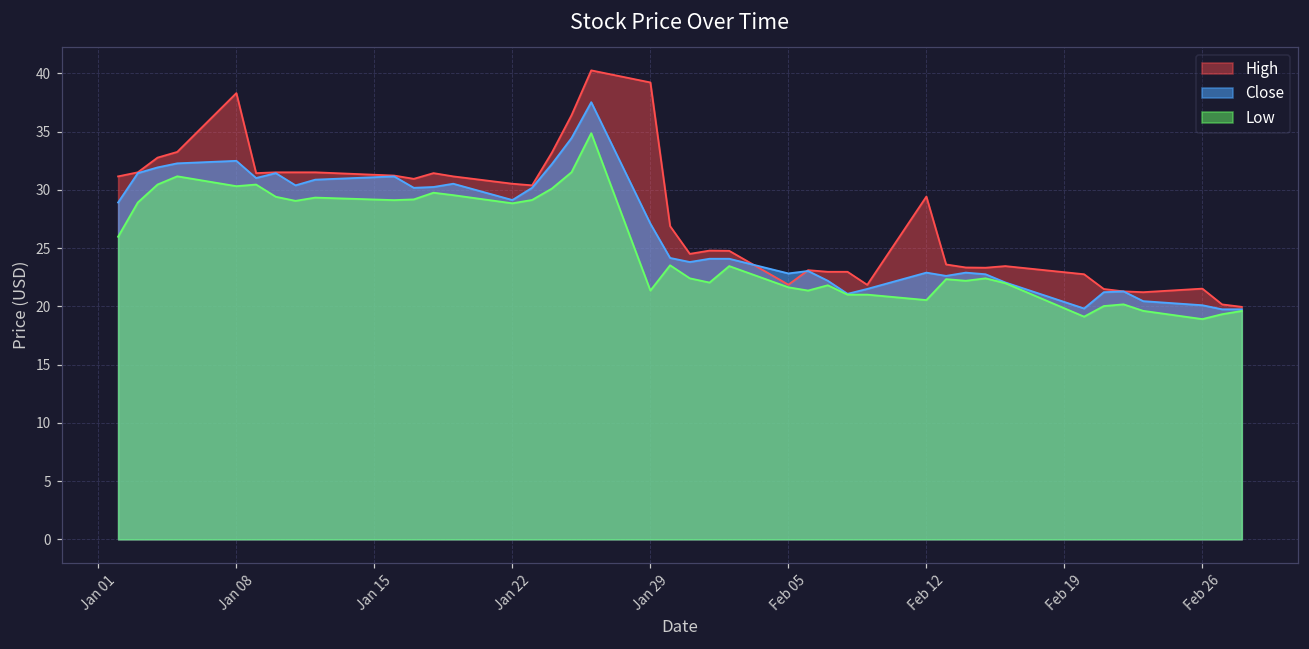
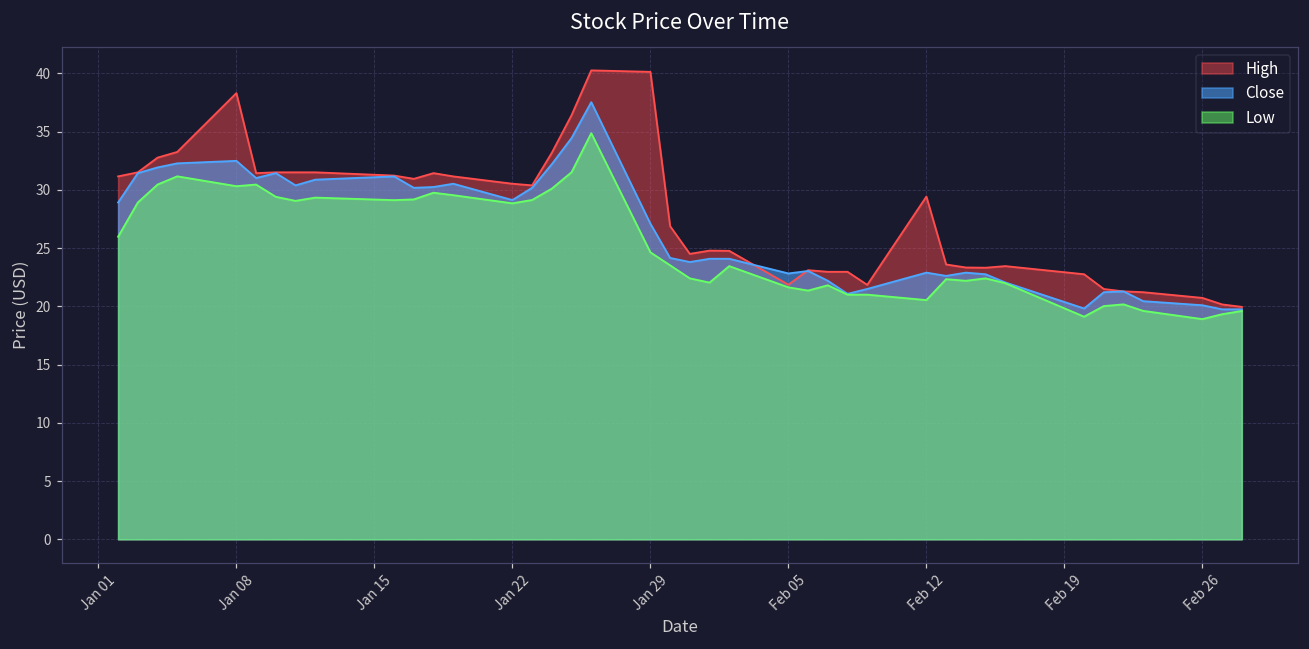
High, Jan 29: 39.2 -> 40.1
Low, Jan 29: 21.4 -> 24.6
High, Feb 26: 21.5 -> 20.7
